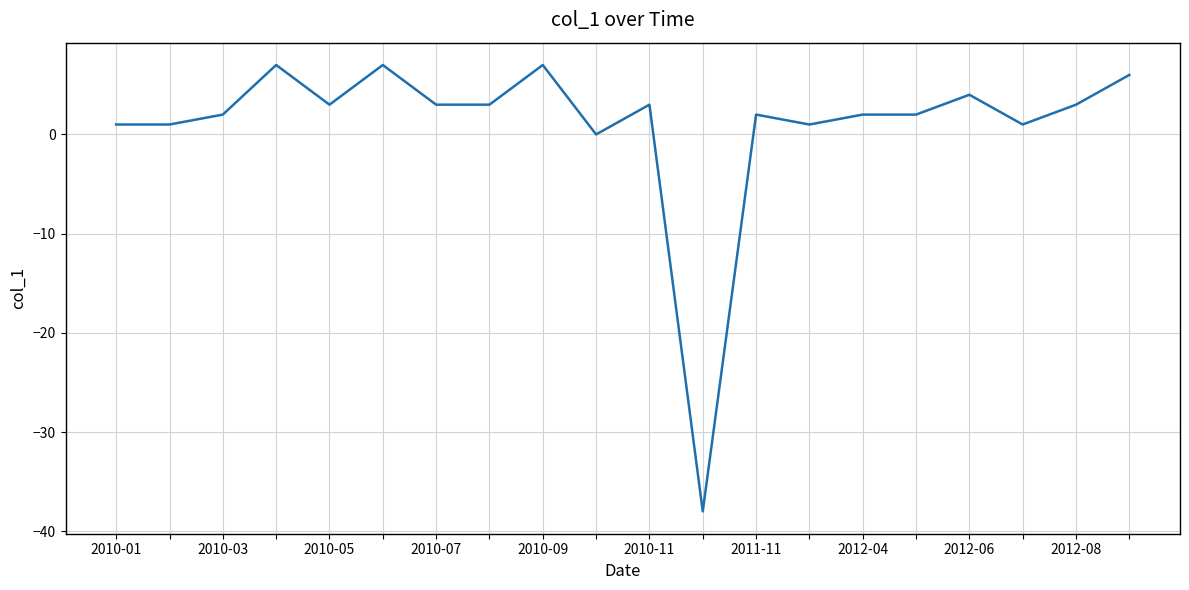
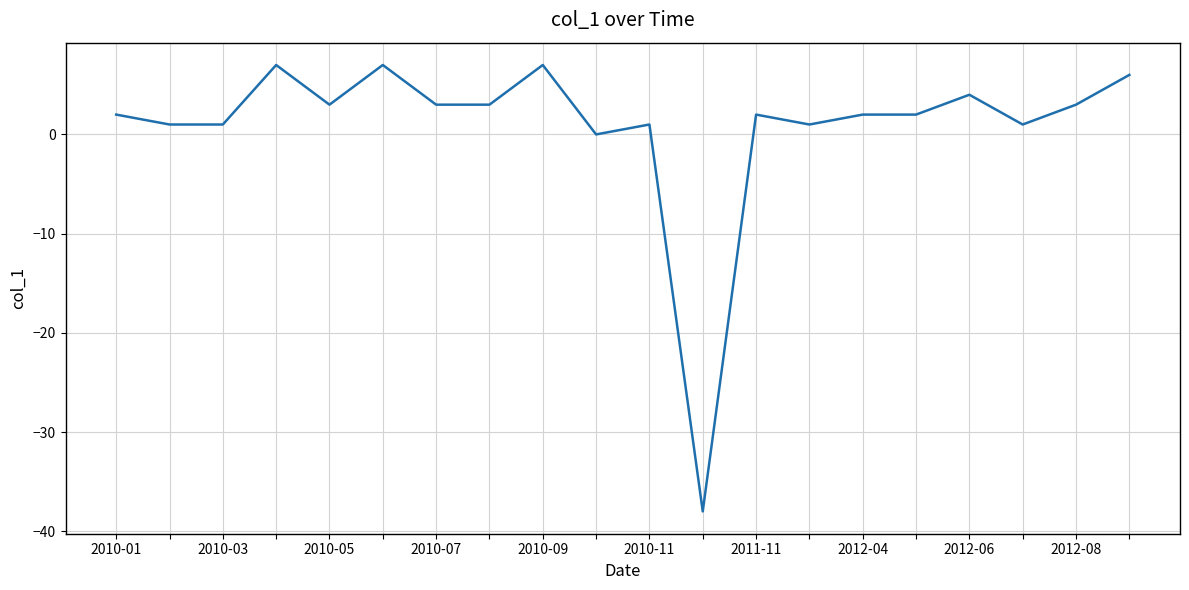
2010-01: 1 -> 2
2010-03: 2 -> 1
2010-11: 3 -> 1
